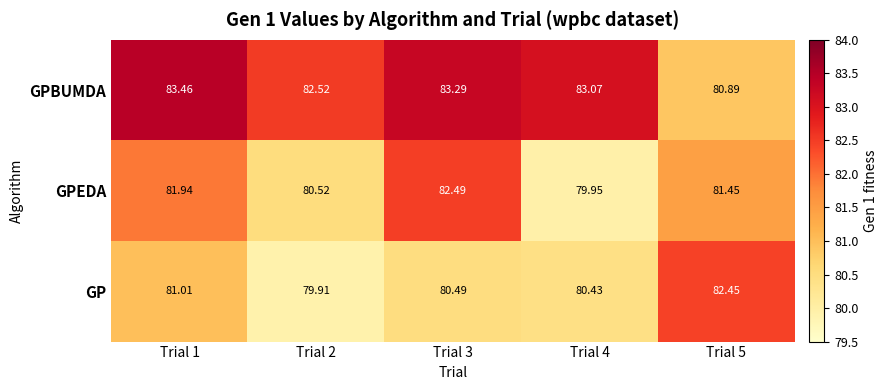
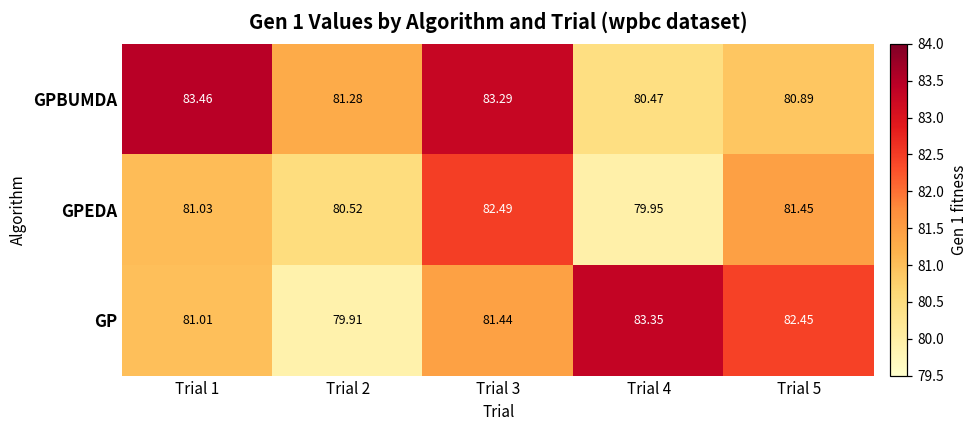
GPBUMDA, Trial 2: 82.52 -> 81.28
GPBUMDA, Trial 4: 83.07 -> 80.47
GPEDA, Trial 1: 81.94 -> 81.03
GP, Trial 3: 80.49 -> 81.44
GP, Trial 4: 80.43 -> 83.35
